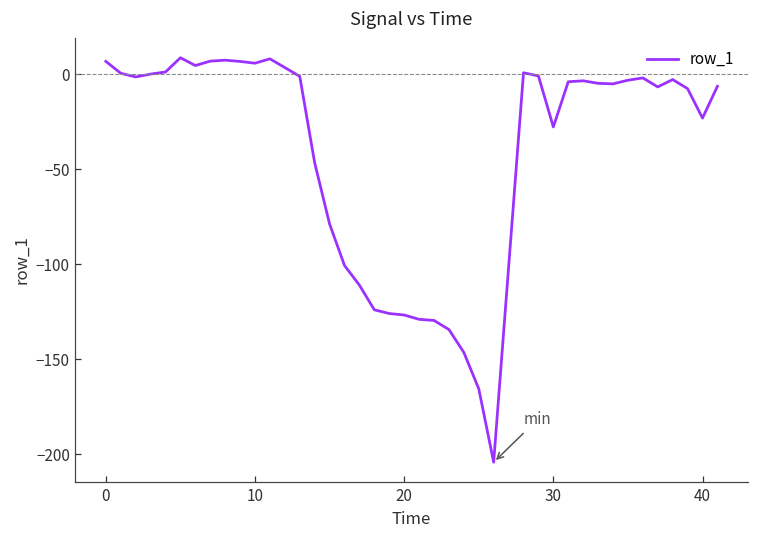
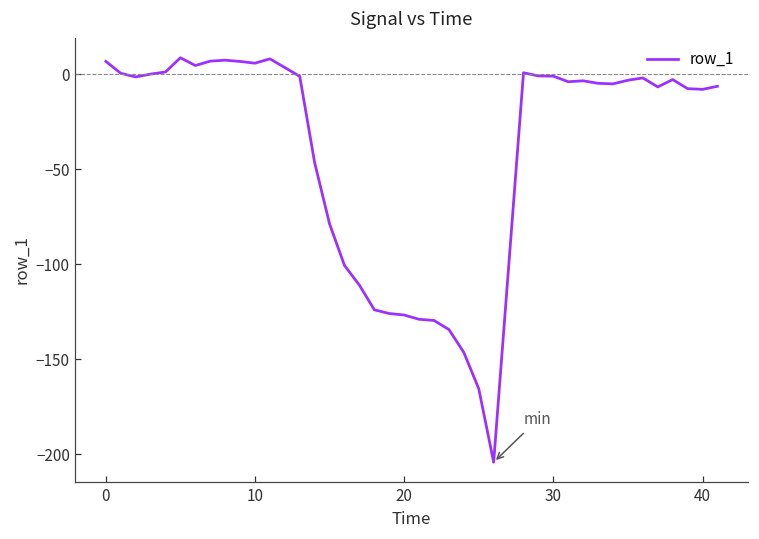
30: -28 -> -1
40: -23 -> -8
